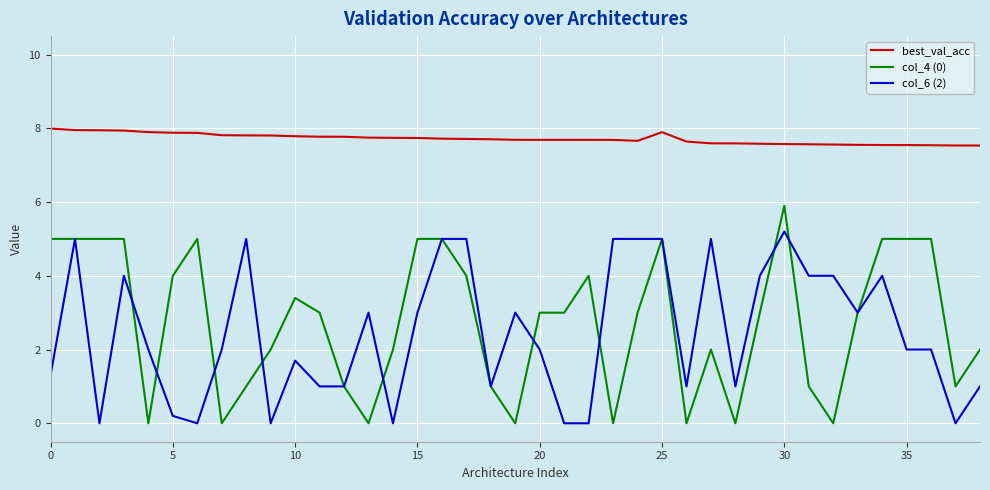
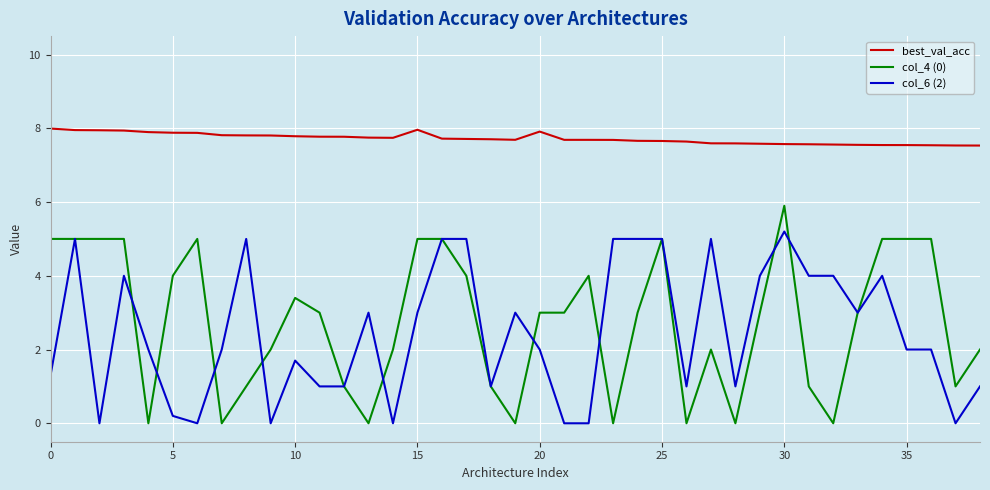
best_val_acc, 15: 7.7 -> 8.0
best_val_acc, 20: 7.7 -> 7.9
best_val_acc, 25: 7.9 -> 7.7
